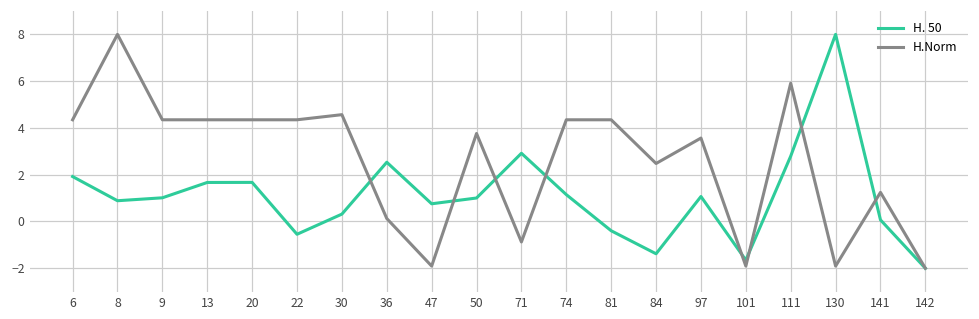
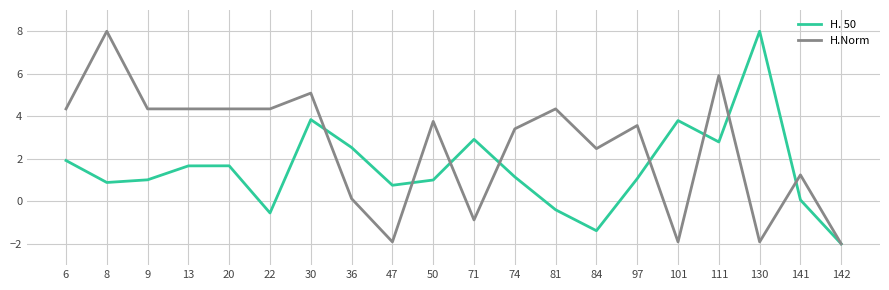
H. 50, 30: 0.3 -> 3.8
H.Norm, 30: 4.6 -> 5.1
H.Norm, 74: 4.3 -> 3.4
H. 50, 101: -1.7 -> 3.8
